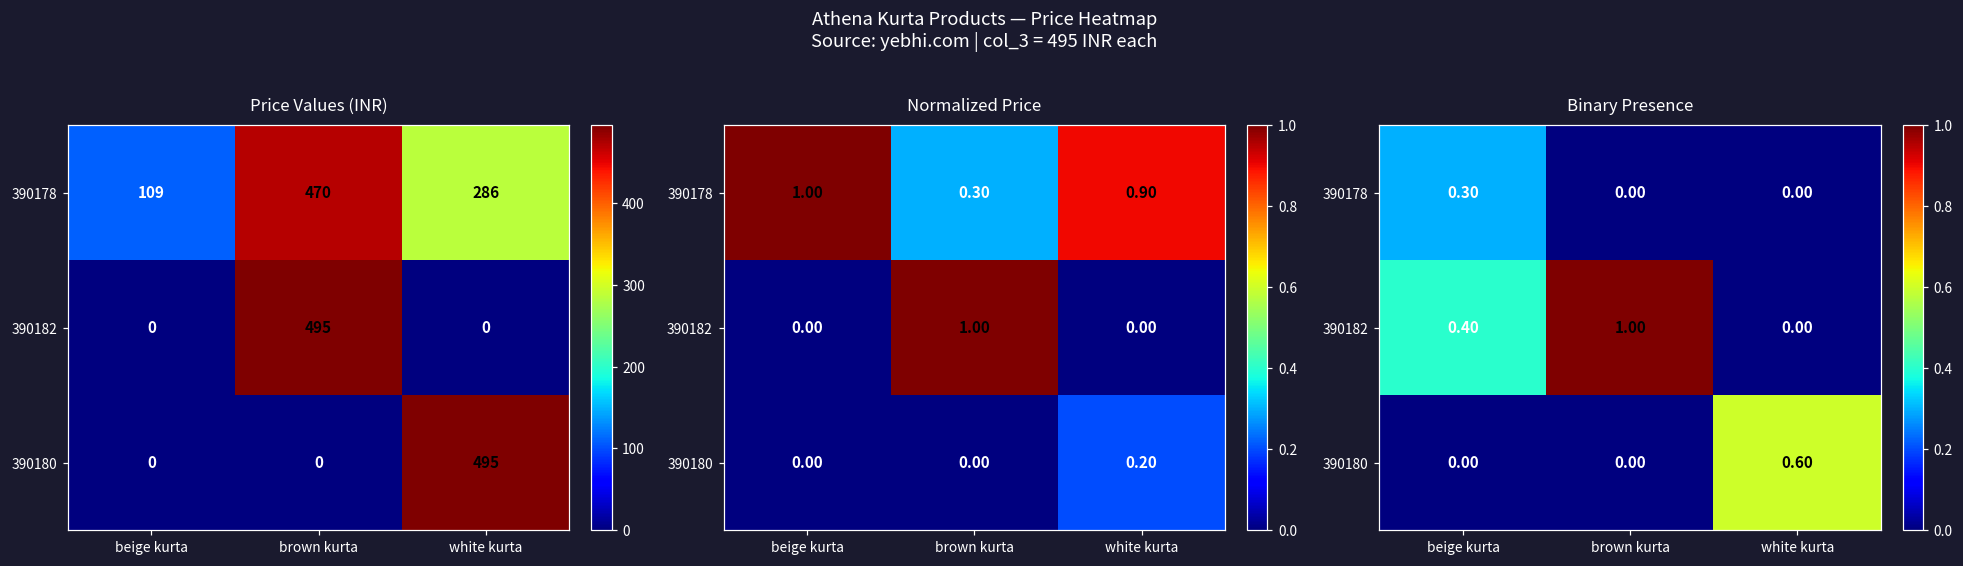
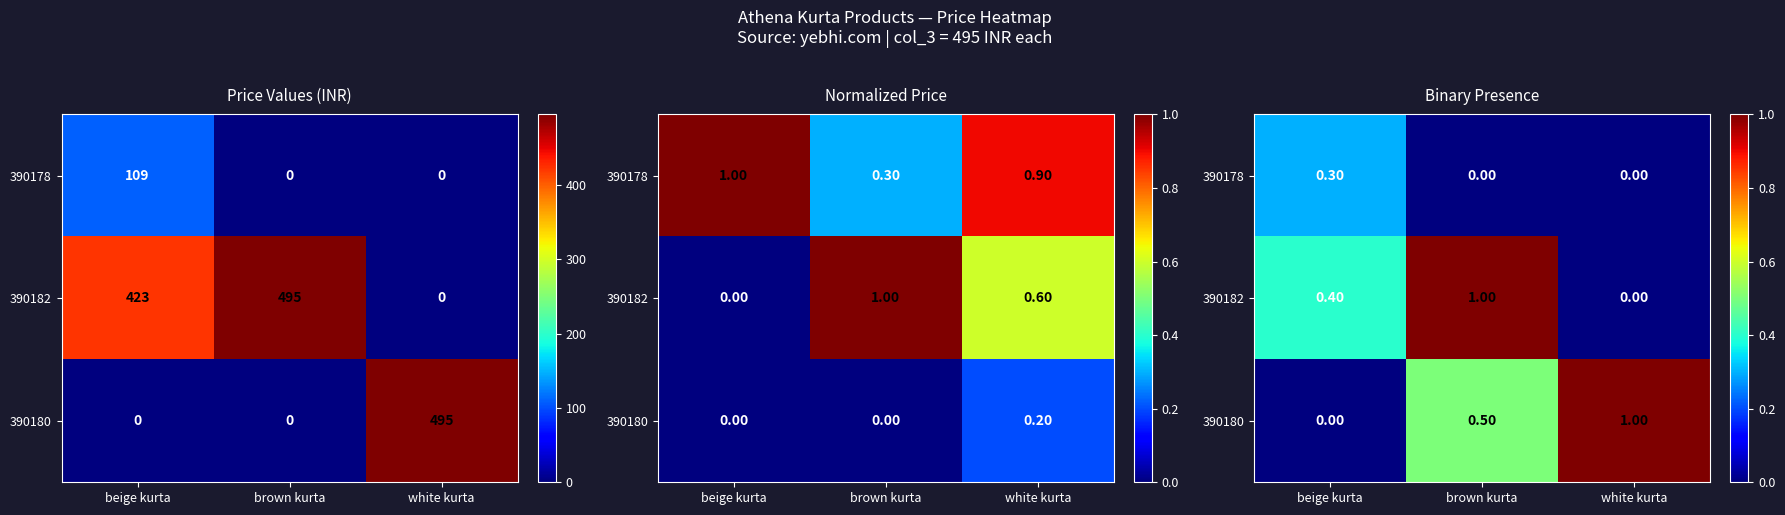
Price Values (INR), 390178, brown kurta: 470 -> 0
Price Values (INR), 390178, white kurta: 286 -> 0
Price Values (INR), 390182, beige kurta: 0 -> 423
Normalized Price, 390182, white kurta: 0.00 -> 0.60
Binary Presence, 390180, brown kurta: 0.00 -> 0.50
Binary Presence, 390180, white kurta: 0.60 -> 1.00
